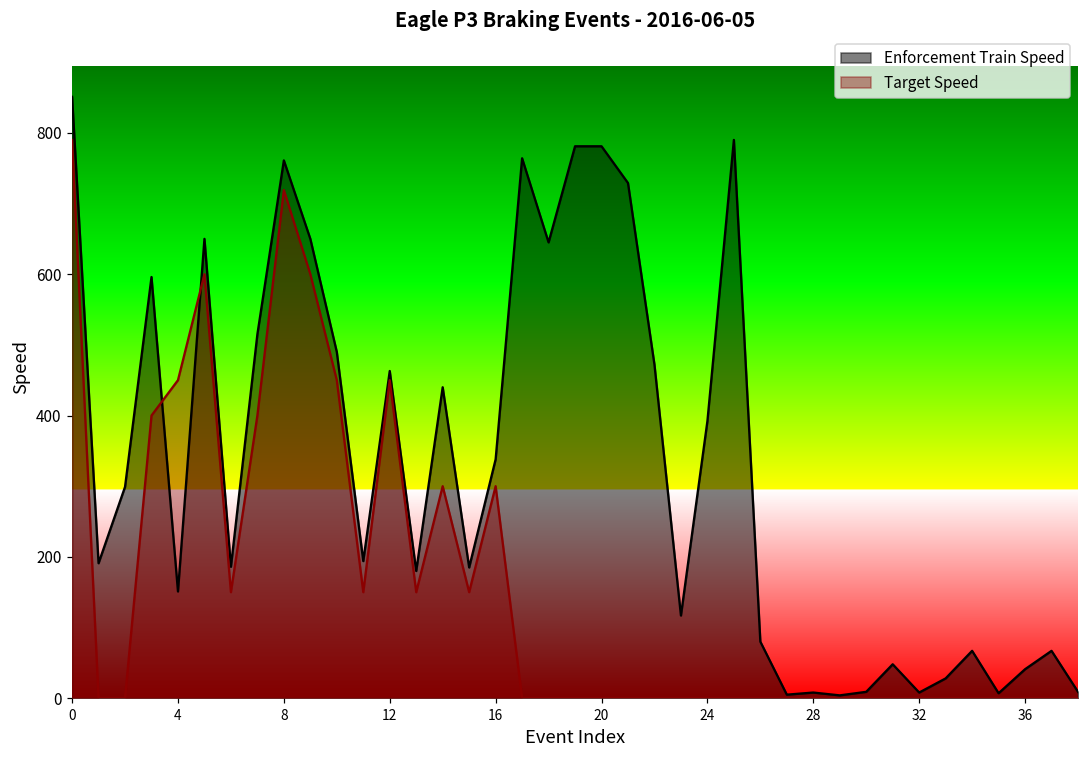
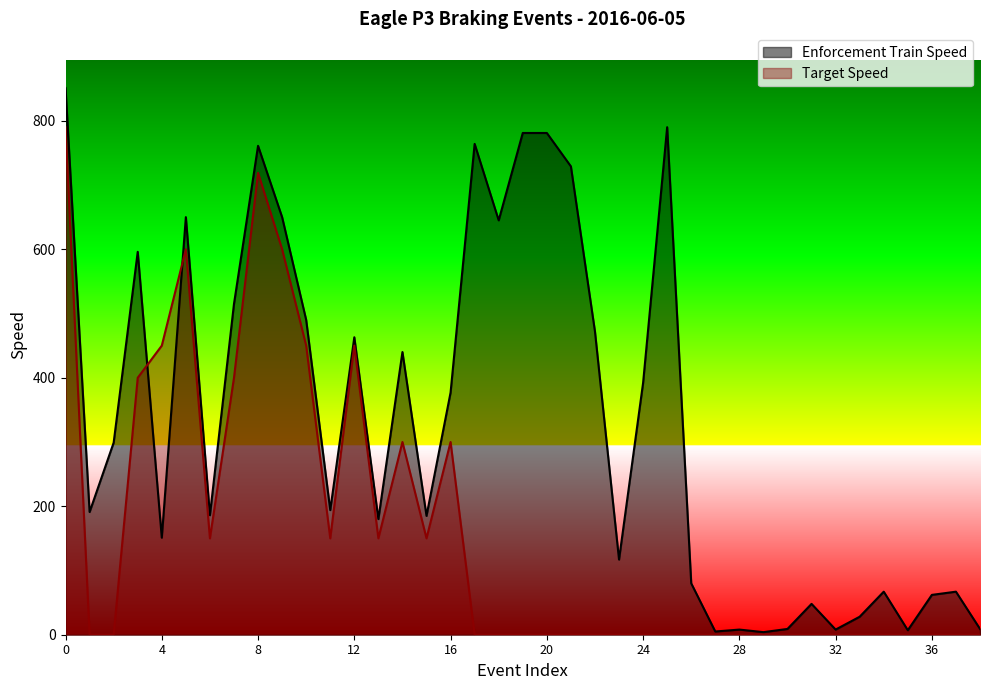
Enforcement Train Speed, 16: 340 -> 380
Enforcement Train Speed, 36: 40 -> 60
